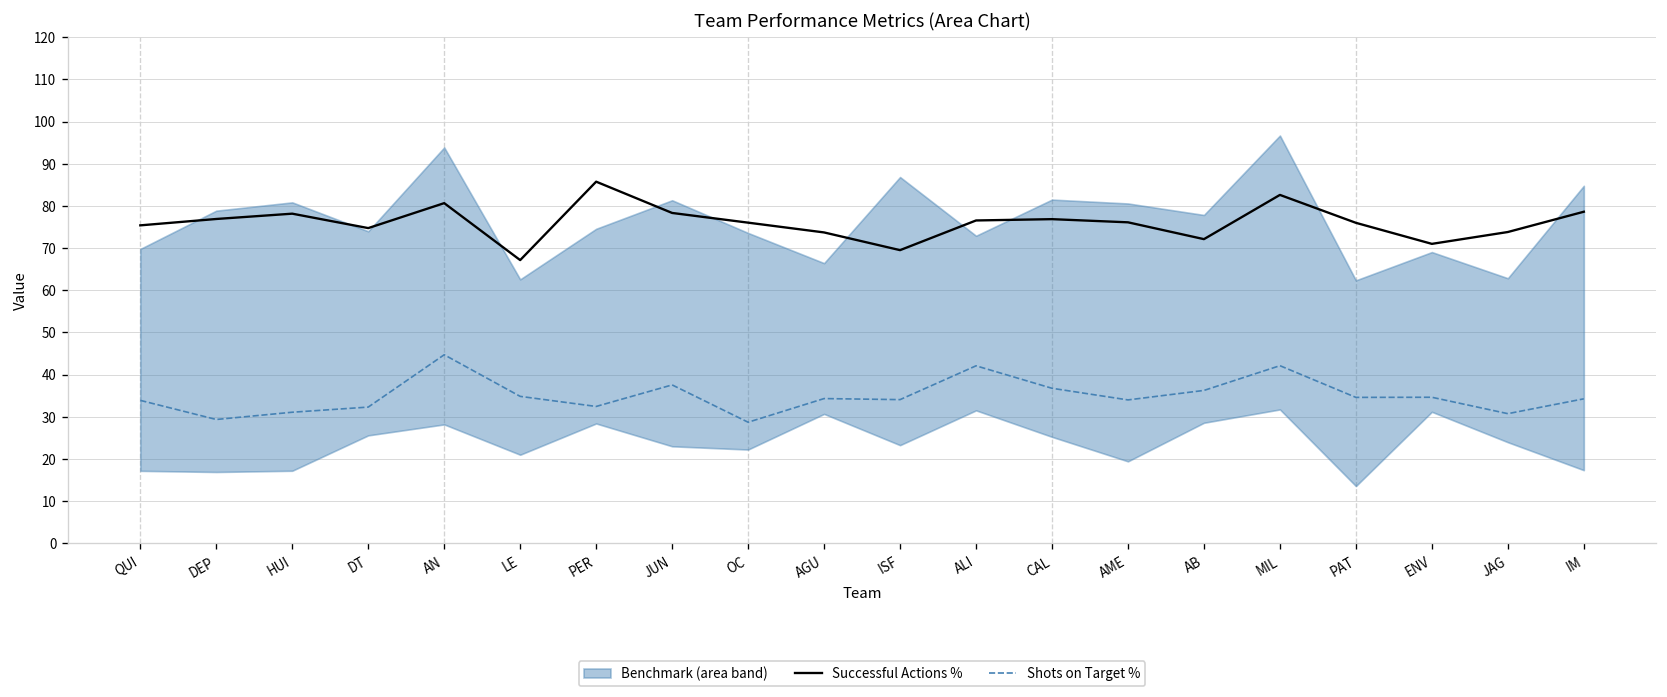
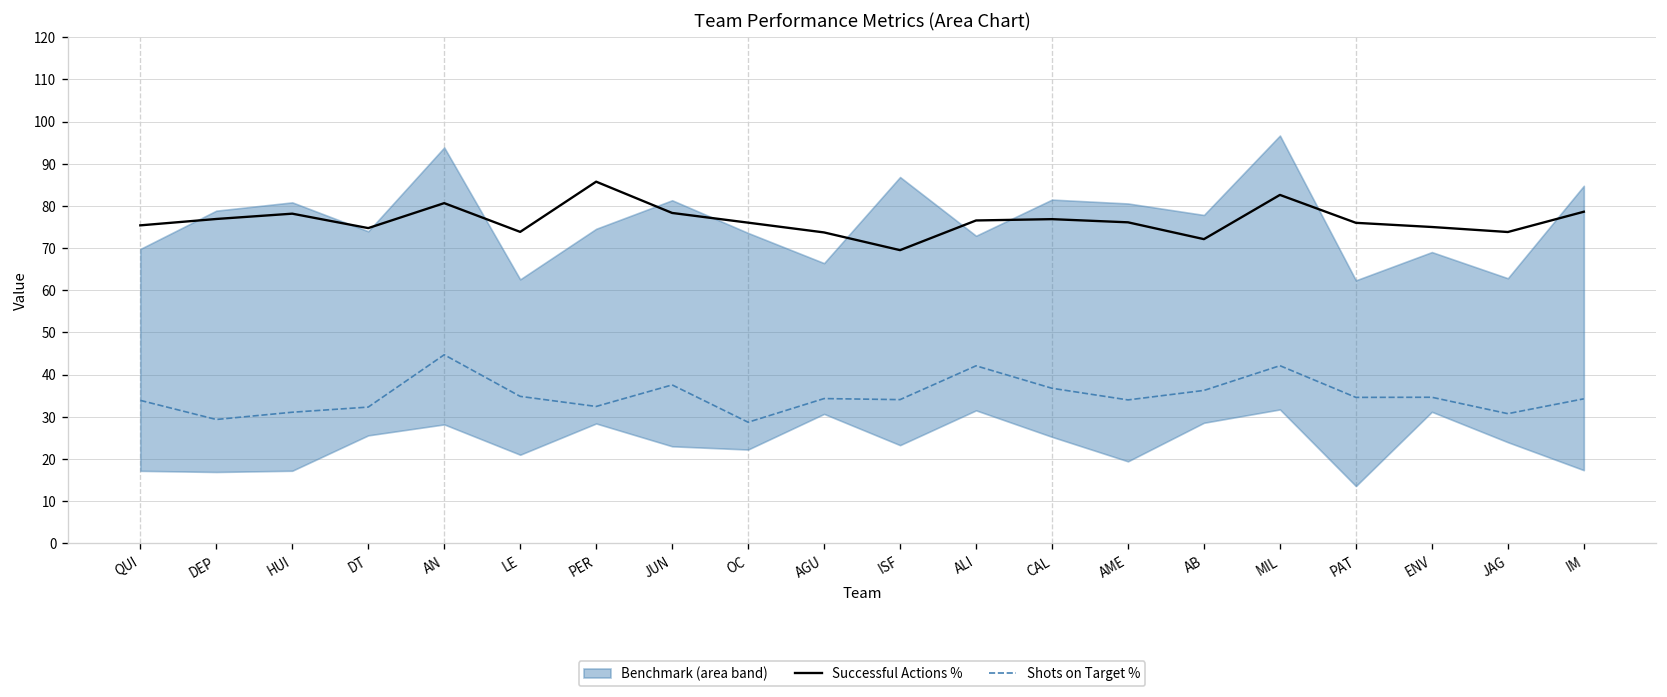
Successful Actions %, LE: 67 -> 74
Successful Actions %, ENV: 71 -> 75
